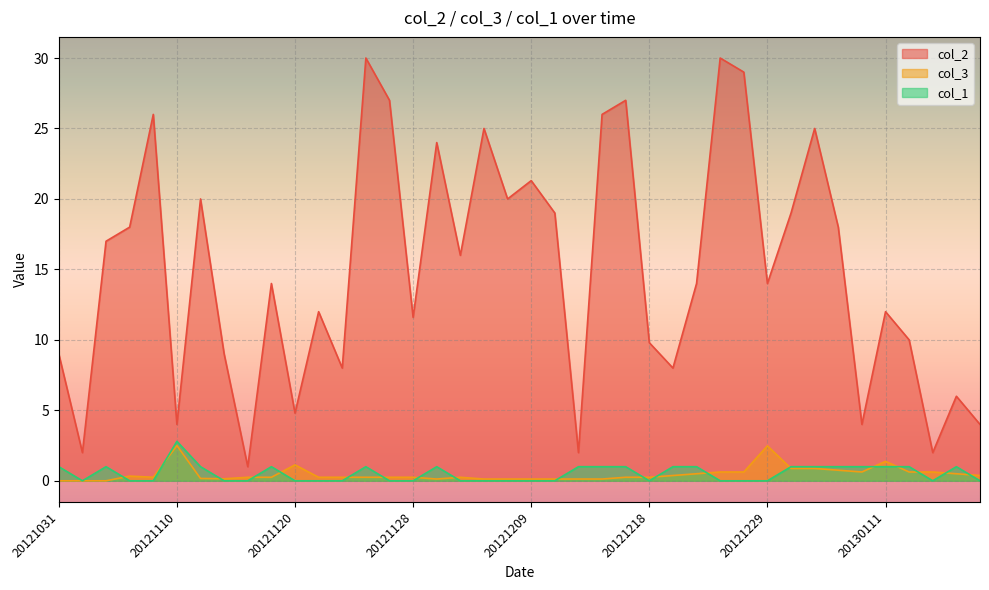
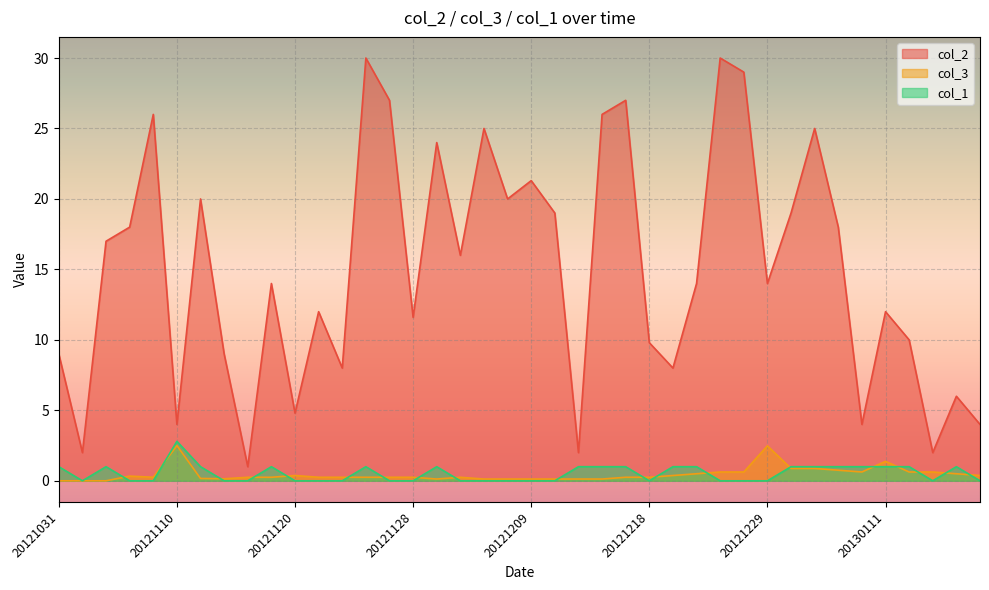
col_3, 20121120: 1.1 -> 0.4
